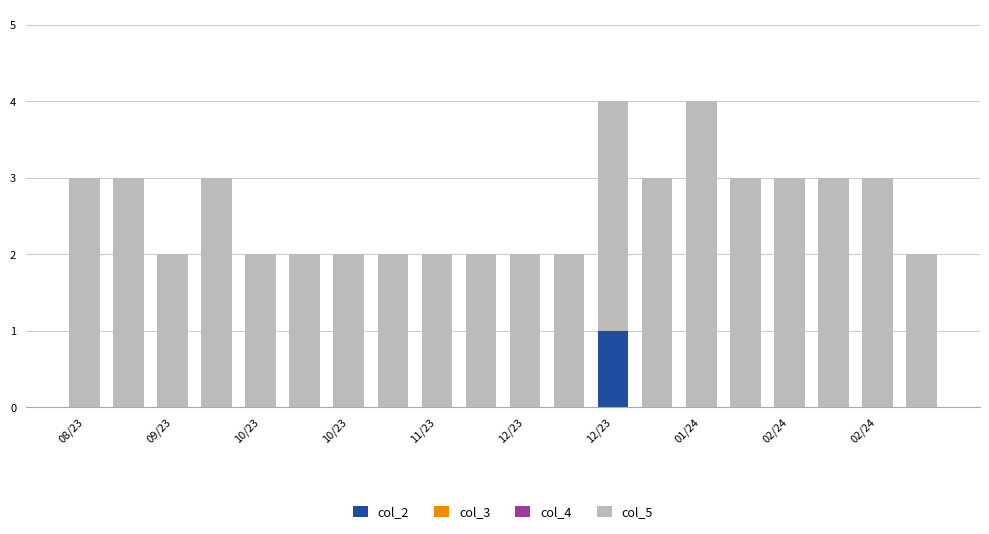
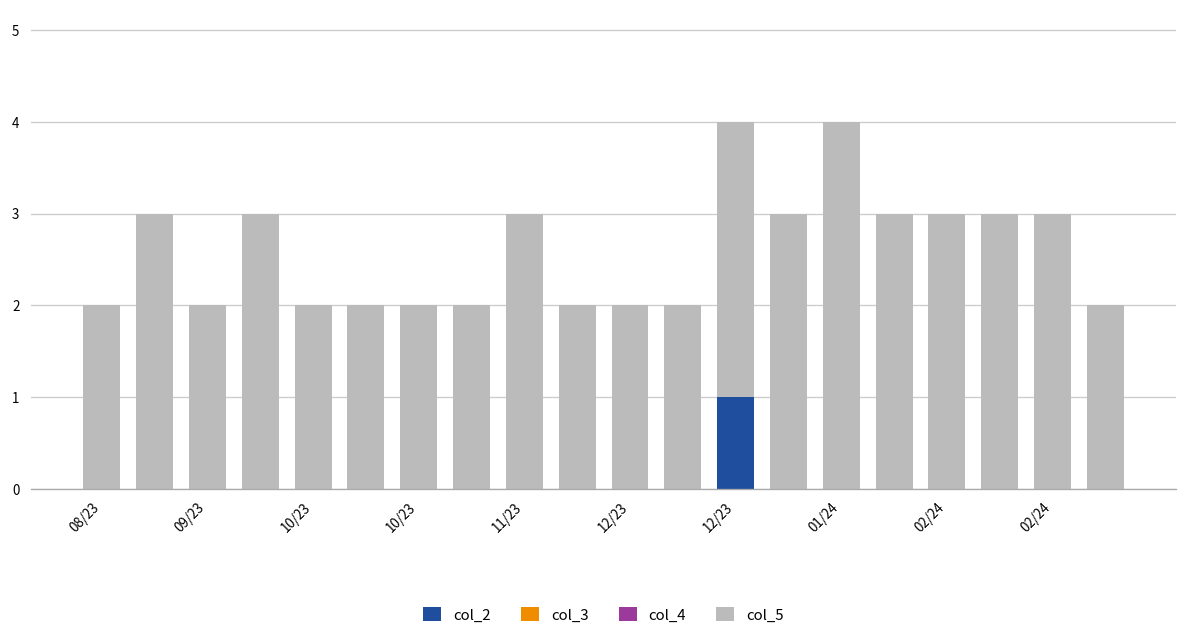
col_5, 08/23: 3 -> 2
col_5, 11/23: 2 -> 3
